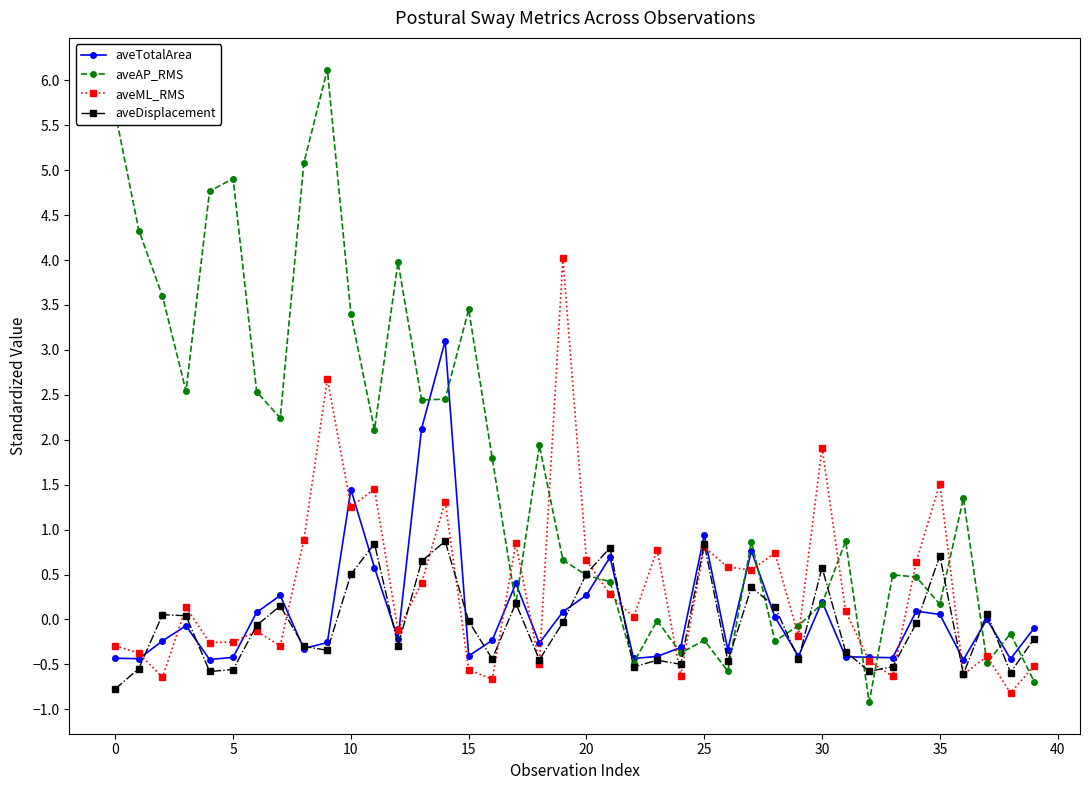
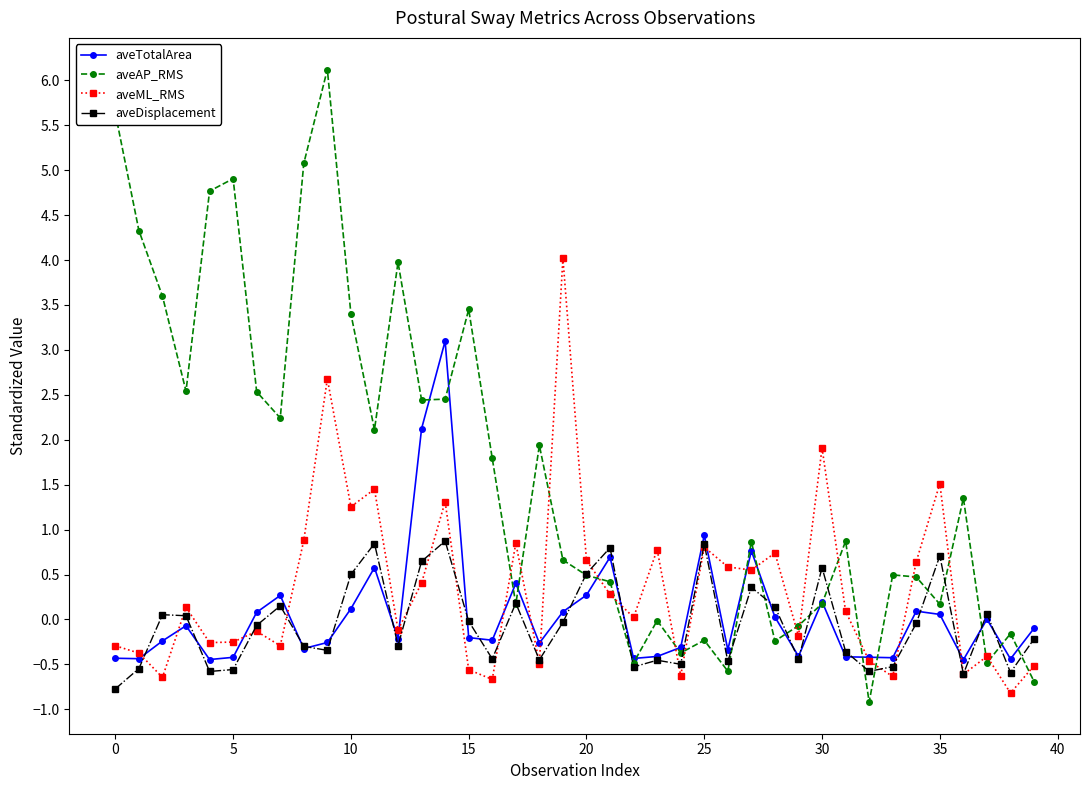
aveTotalArea, 10: 1.4 -> 0.1
aveTotalArea, 15: -0.4 -> -0.2
